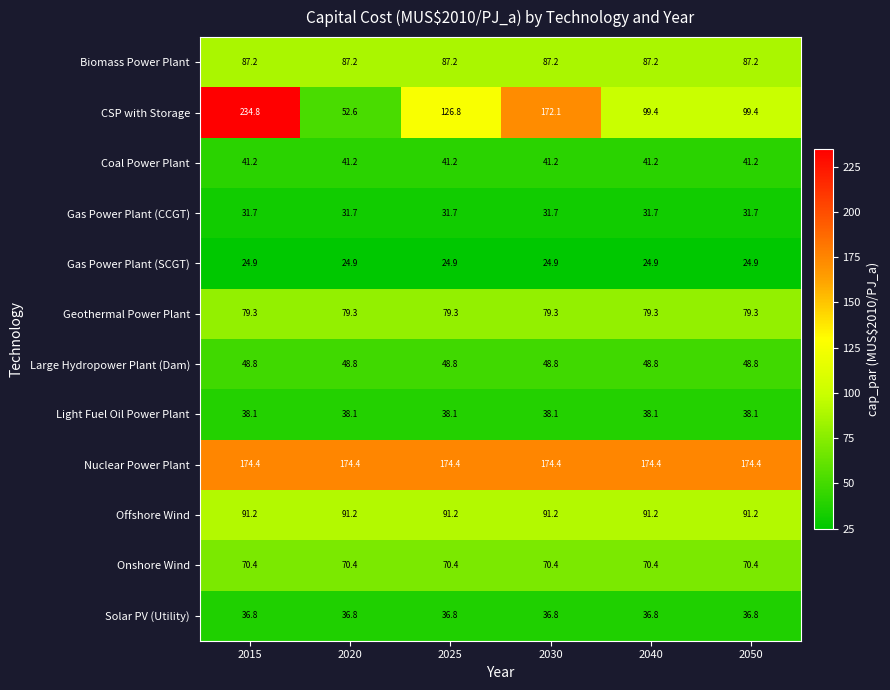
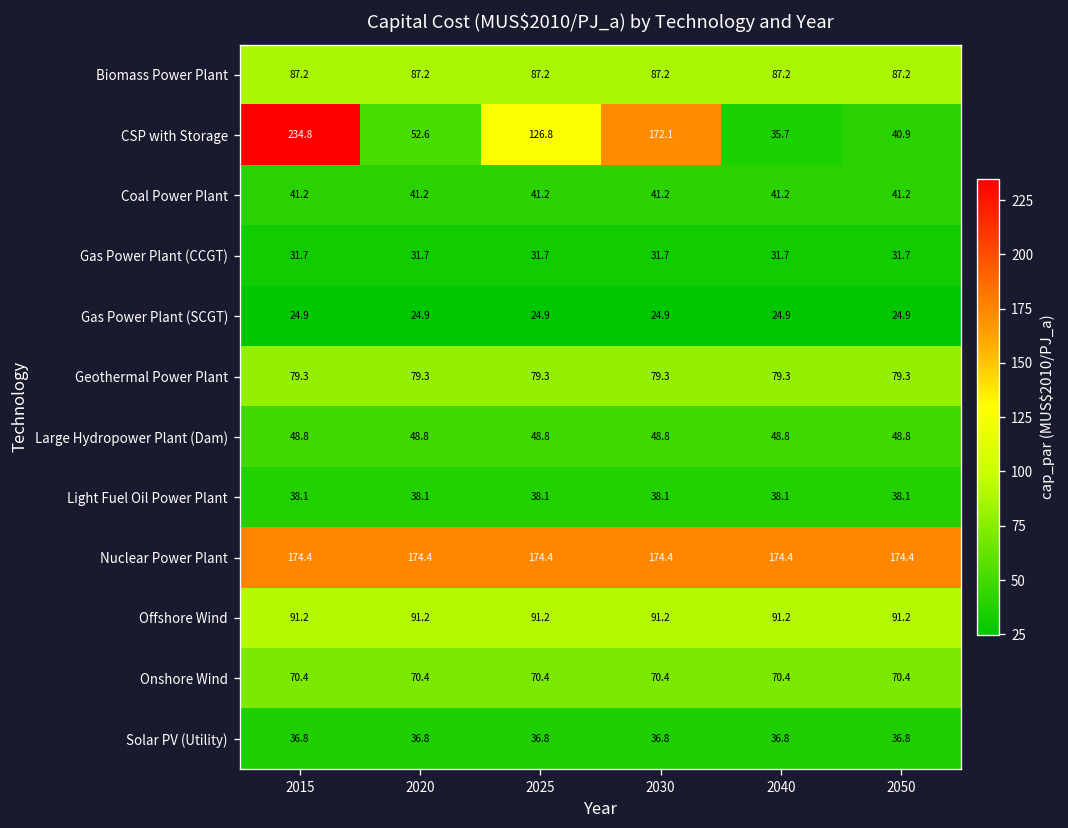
CSP with Storage, 2040: 99.4 -> 35.7
CSP with Storage, 2050: 99.4 -> 40.9
